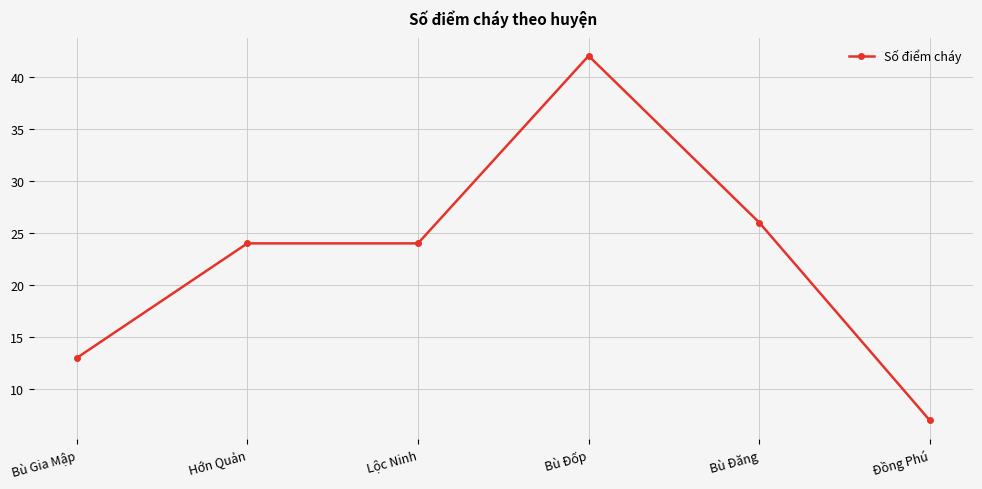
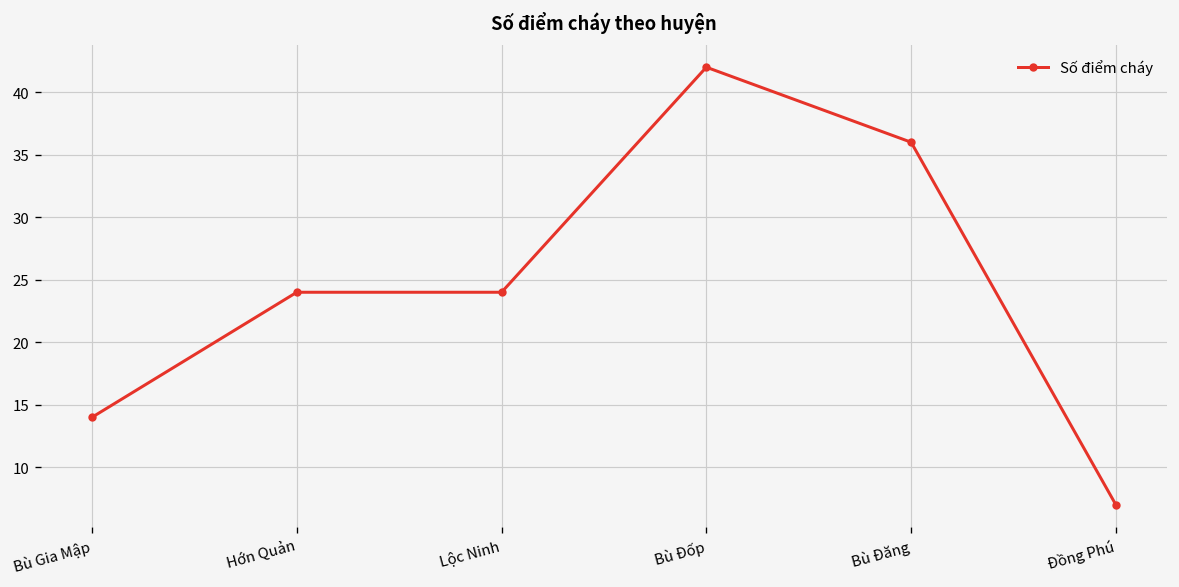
Bù Gia Mập: 13 -> 14
Bù Đăng: 26 -> 36
